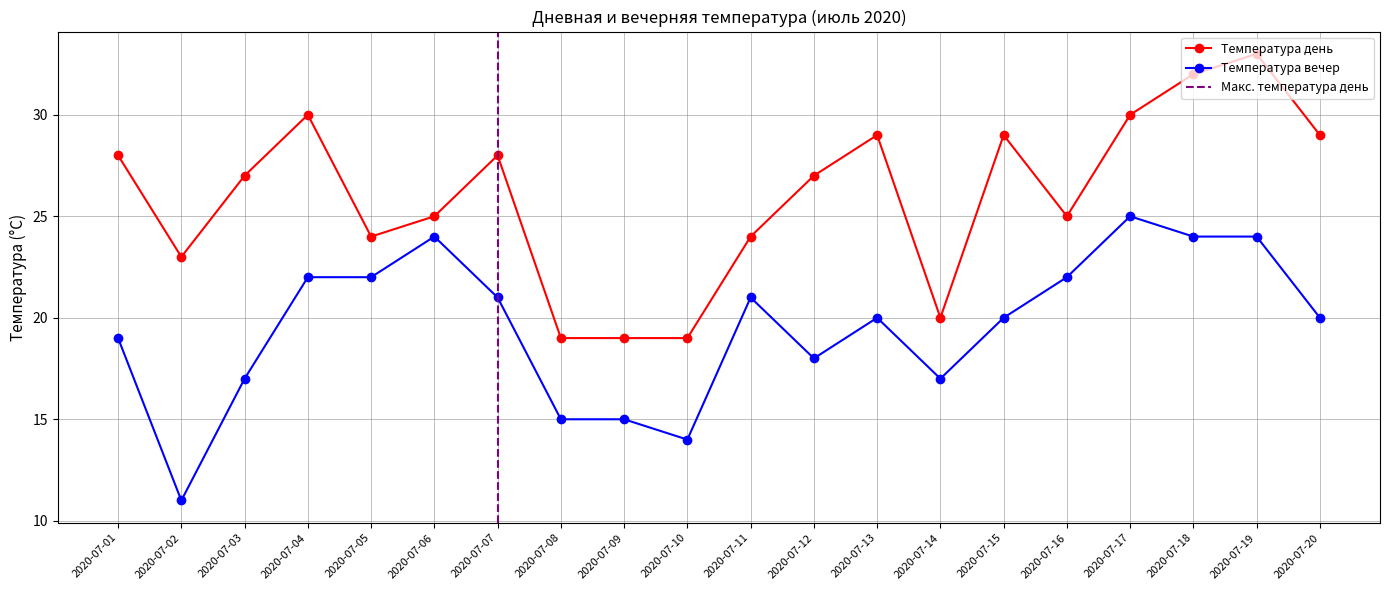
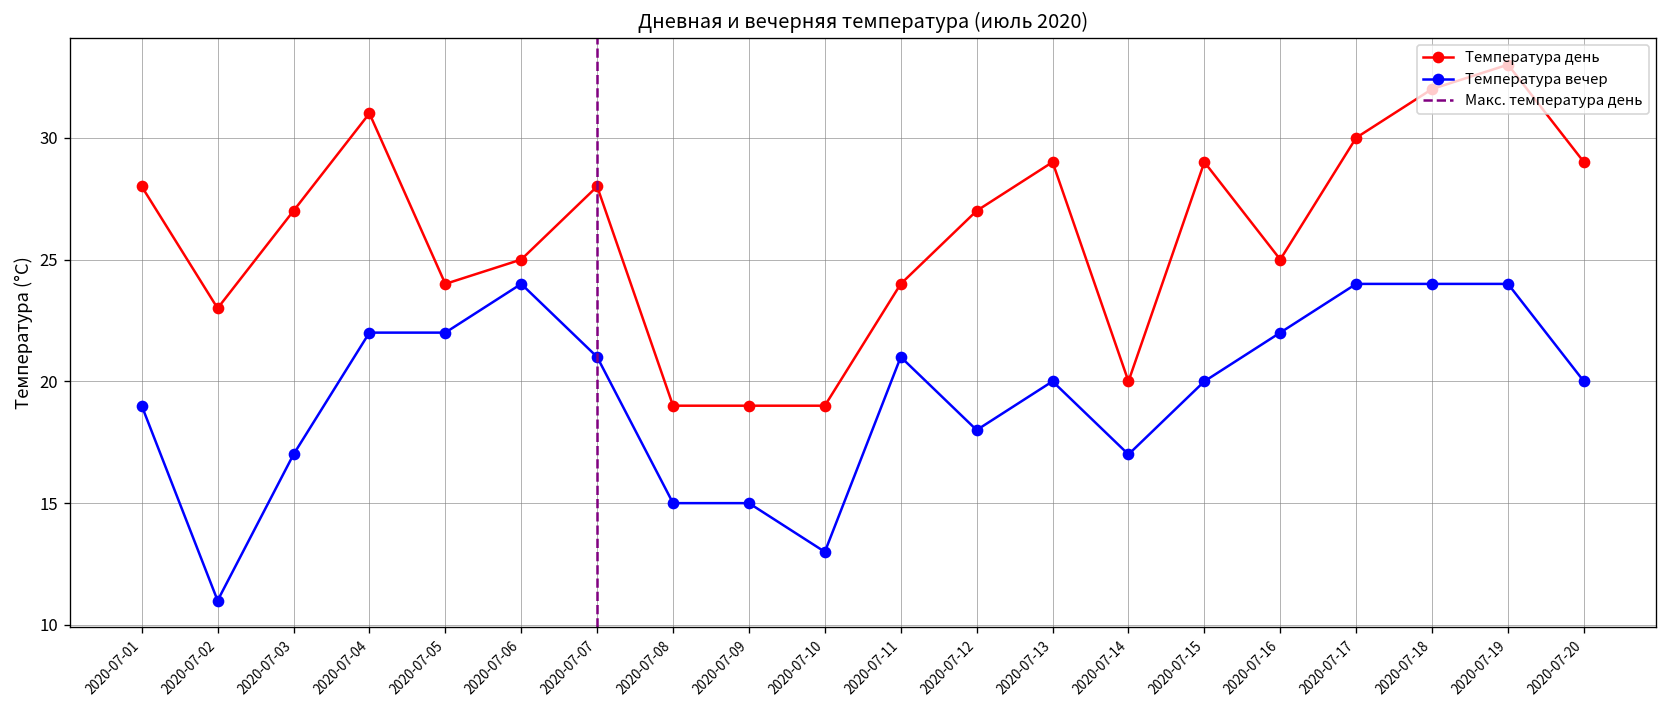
Температура день, 2020-07-04: 30 -> 31
Температура вечер, 2020-07-10: 14 -> 13
Температура вечер, 2020-07-17: 25 -> 24
